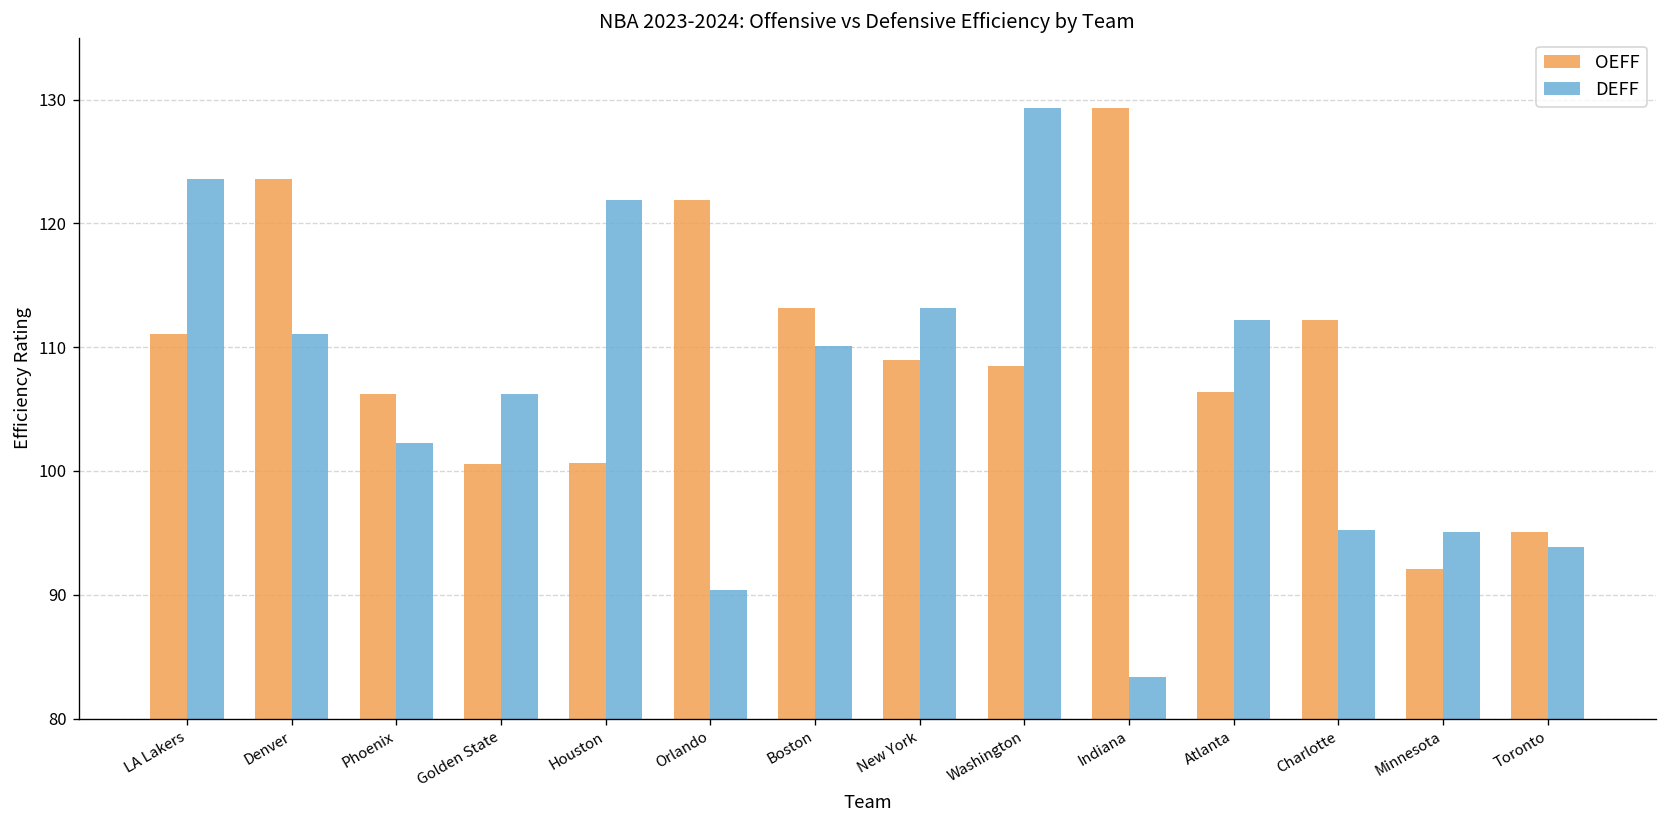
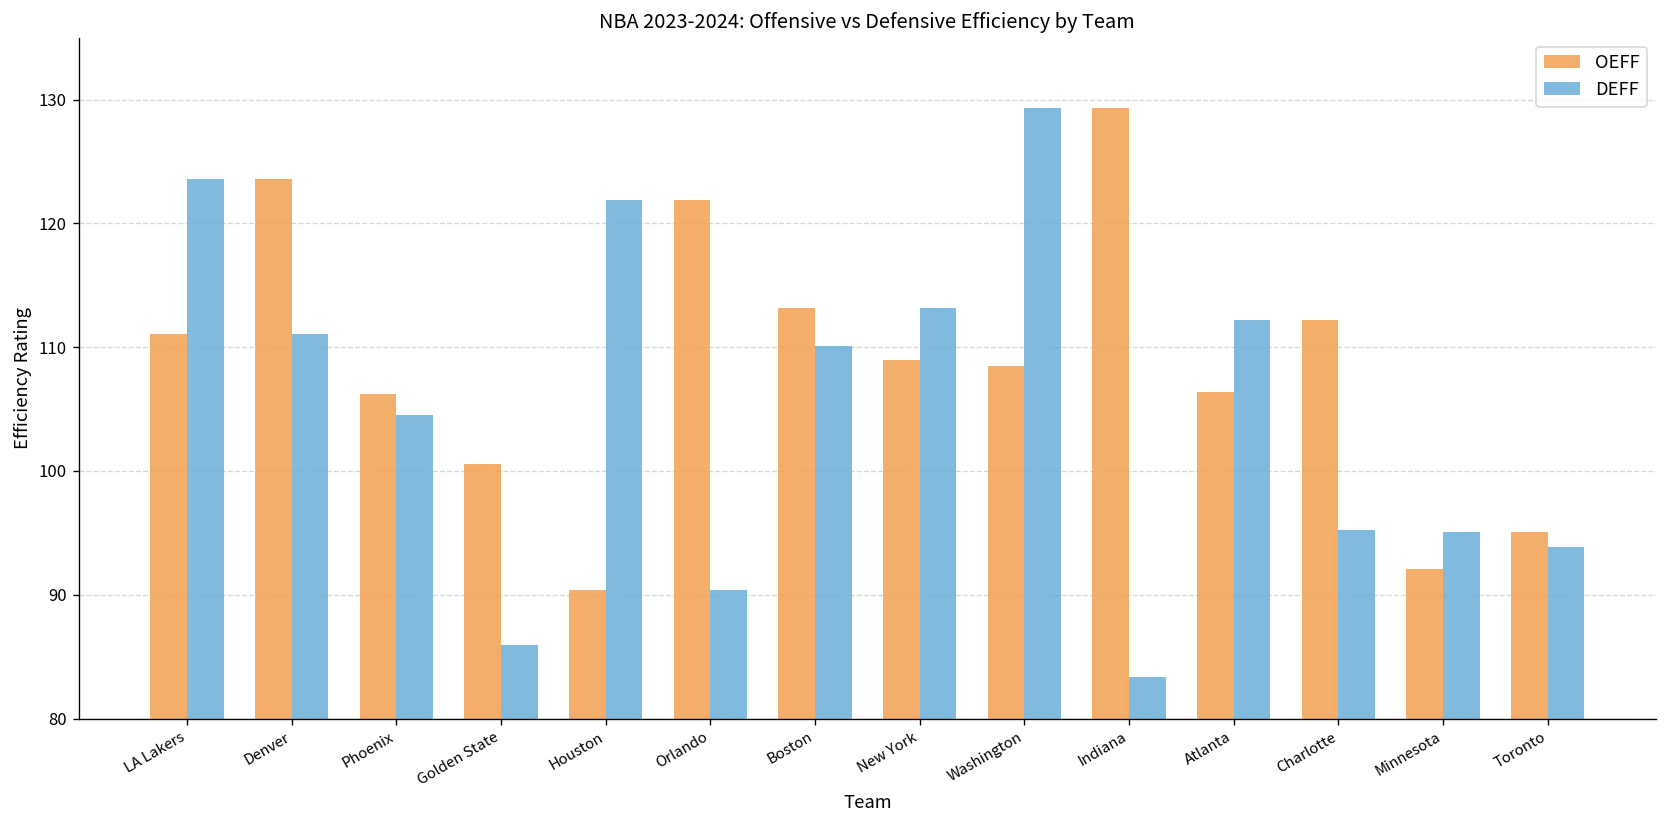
DEFF, Phoenix: 102.3 -> 104.5
DEFF, Golden State: 106.2 -> 85.9
OEFF, Houston: 100.7 -> 90.4
